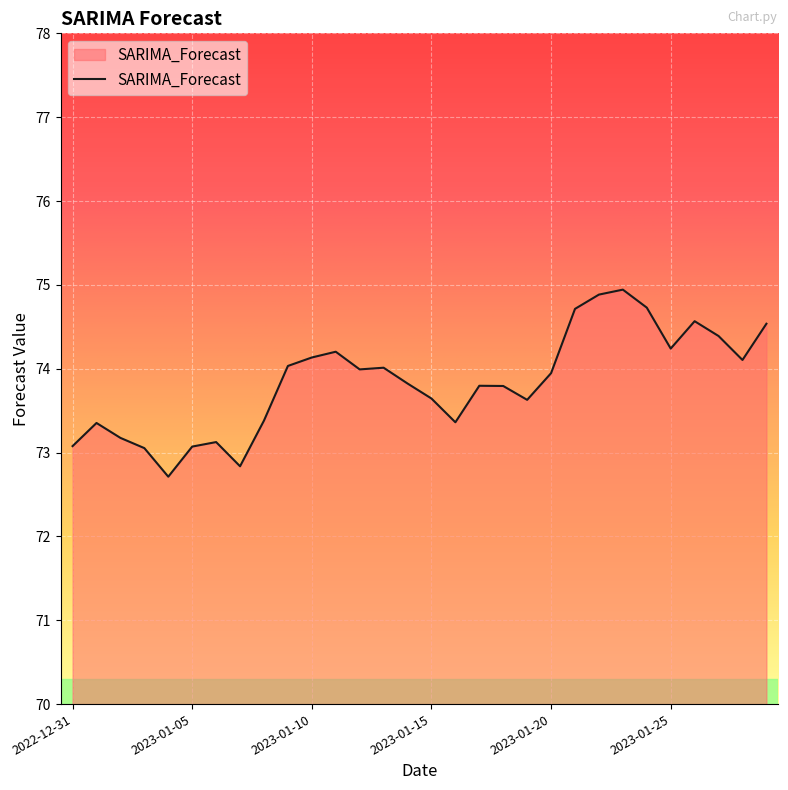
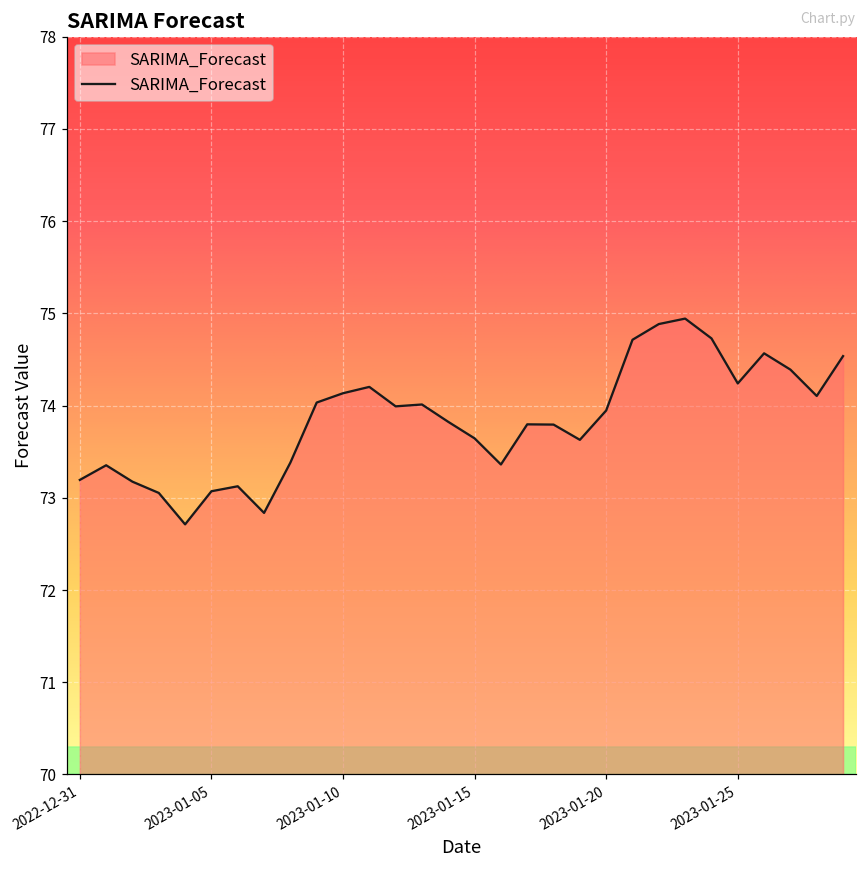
2022-12-31: 73.1 -> 73.2
